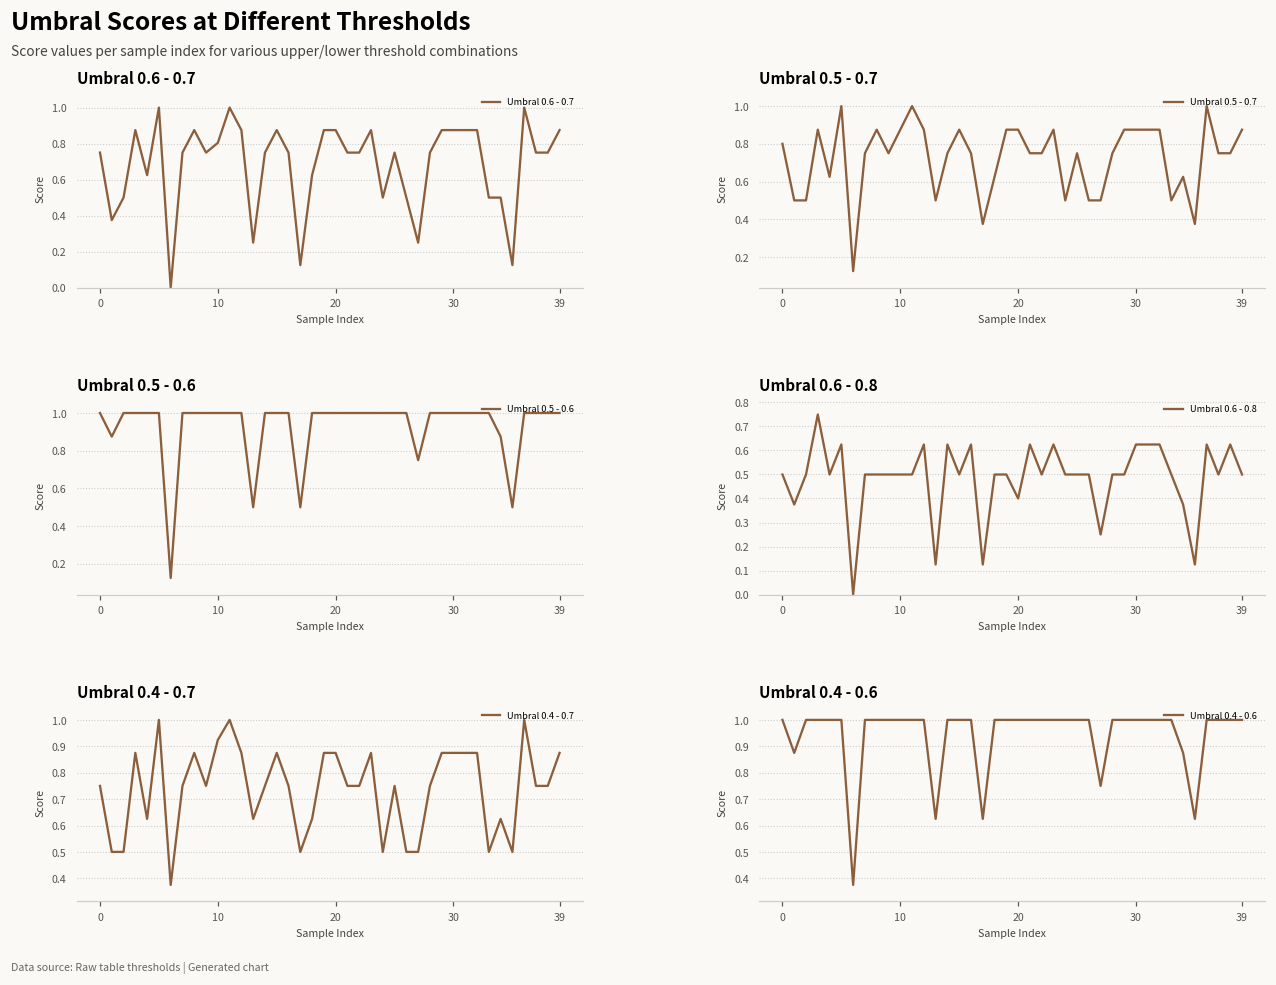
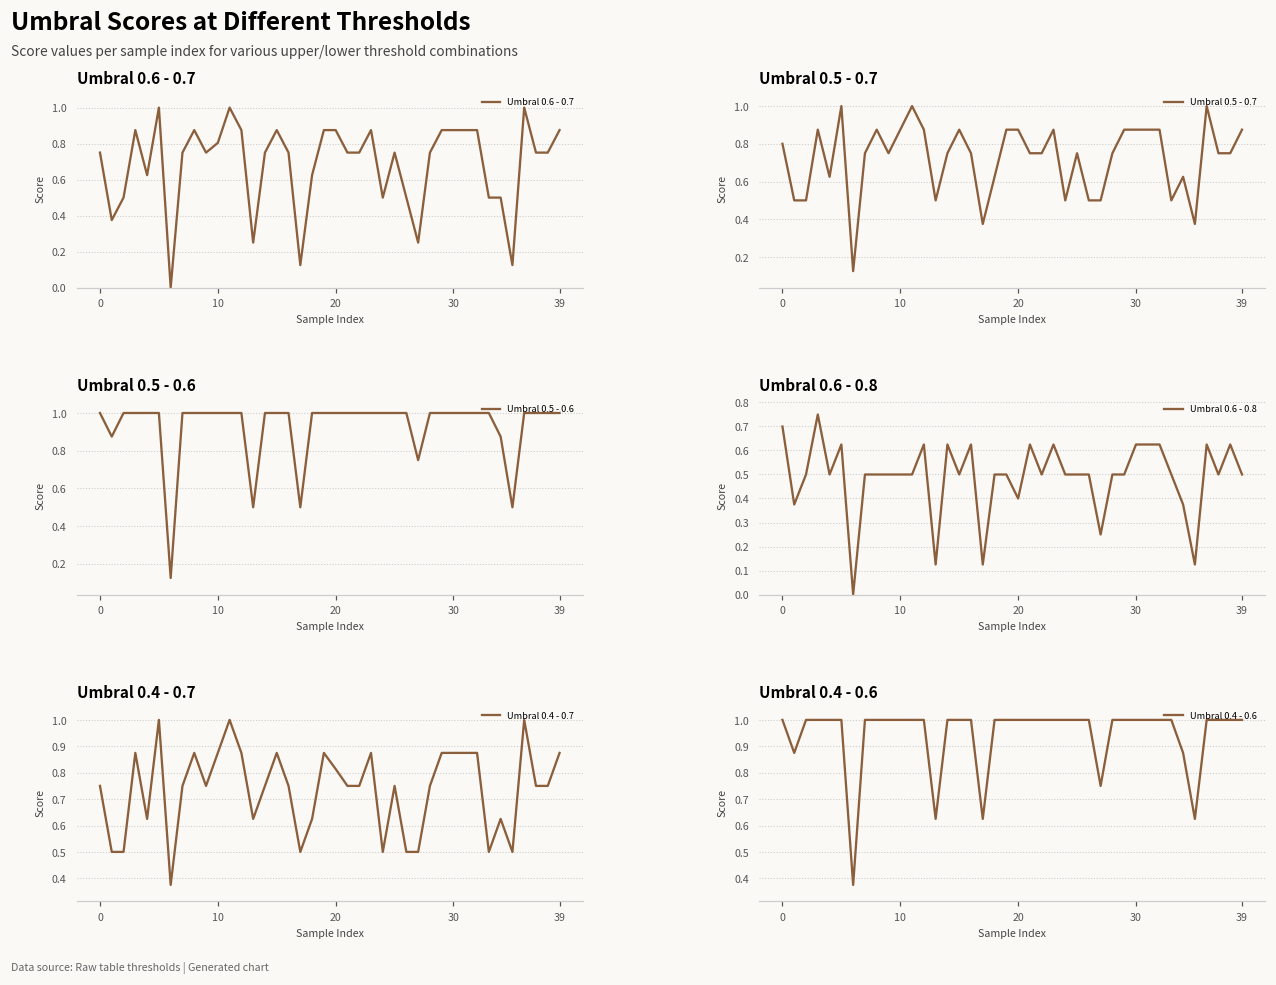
Umbral 0.6 - 0.8, 0: 0.5 -> 0.7
Umbral 0.4 - 0.7, 10: 0.92 -> 0.88
Umbral 0.4 - 0.7, 20: 0.88 -> 0.81
